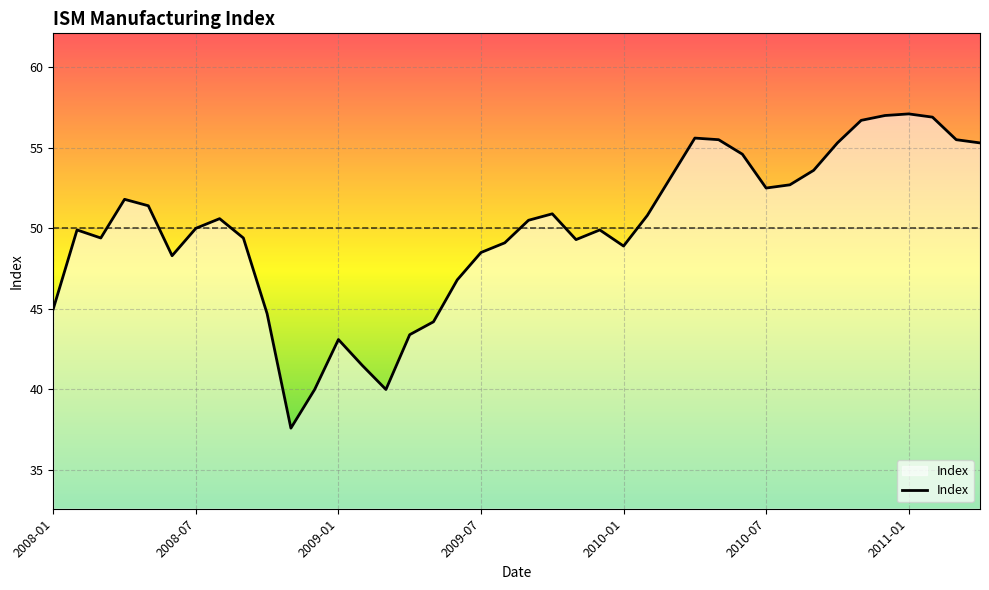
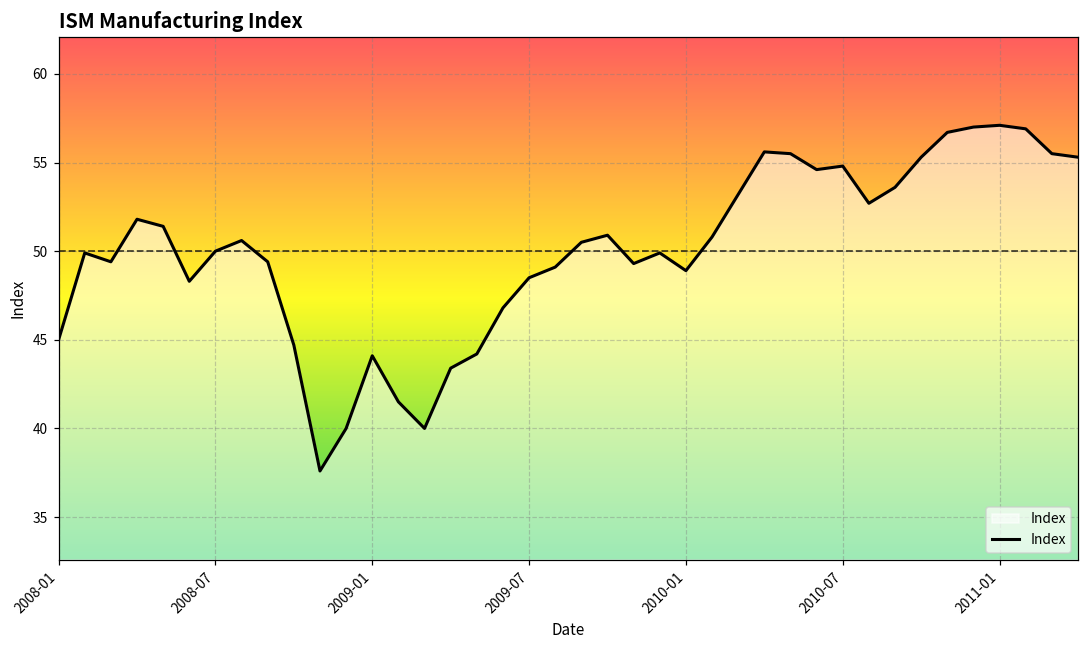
2009-01: 43.1 -> 44.1
2010-07: 52.5 -> 54.8
